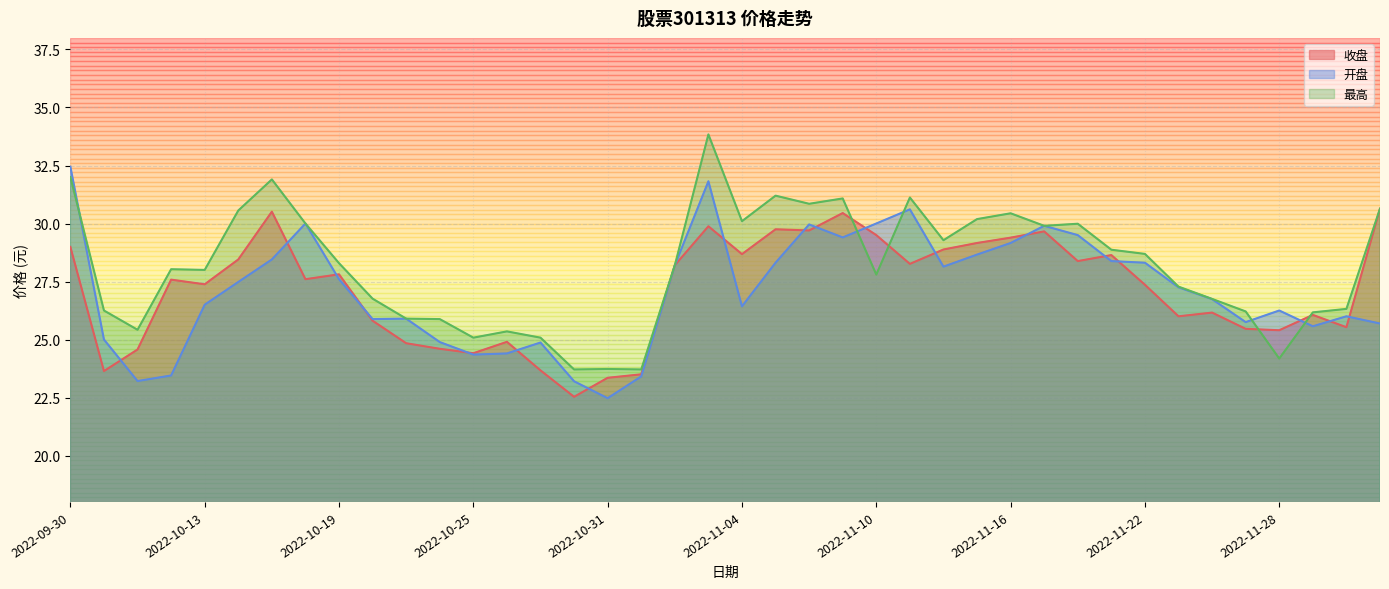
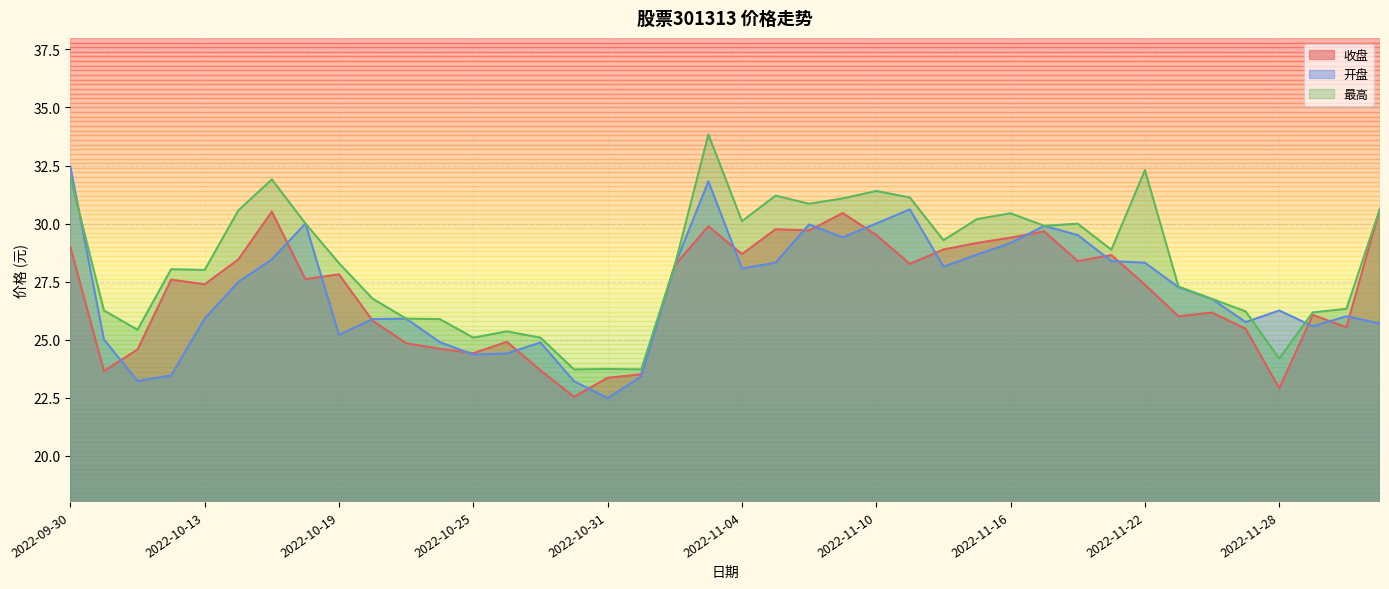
开盘, 2022-10-13: 26.5 -> 25.9
开盘, 2022-10-19: 27.6 -> 25.2
开盘, 2022-11-04: 26.4 -> 28.1
最高, 2022-11-10: 27.8 -> 31.4
最高, 2022-11-22: 28.7 -> 32.3
收盘, 2022-11-28: 25.4 -> 22.9
